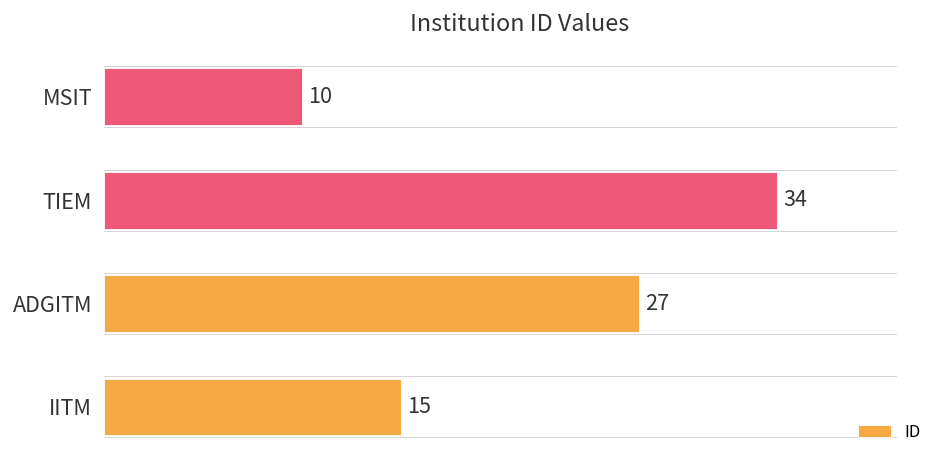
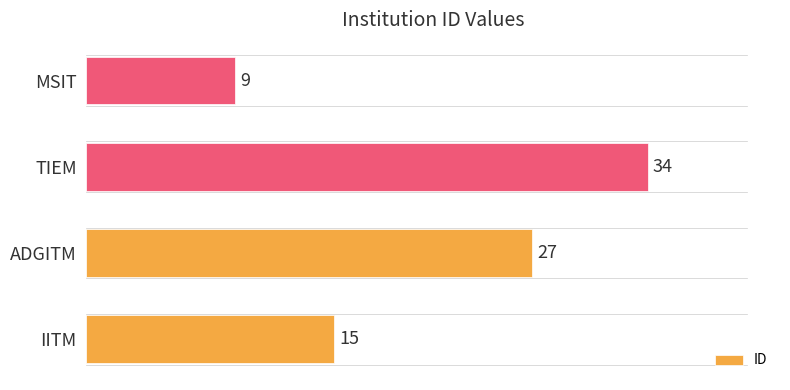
ID, MSIT: 10 -> 9
